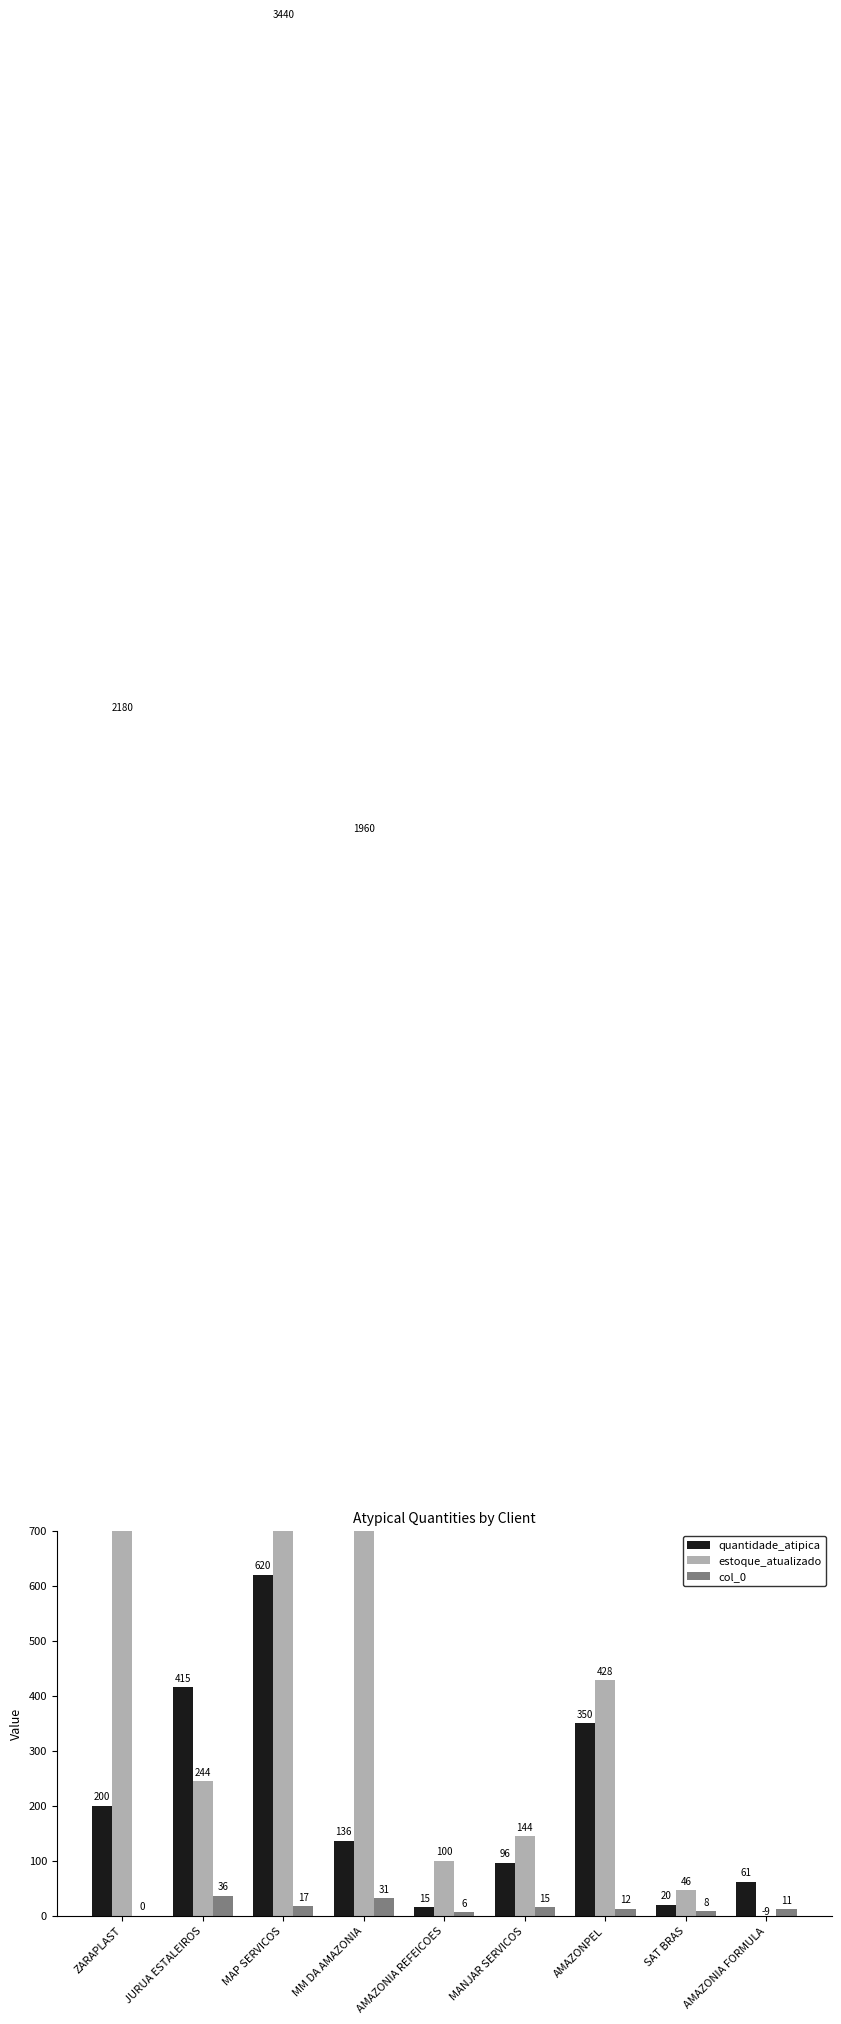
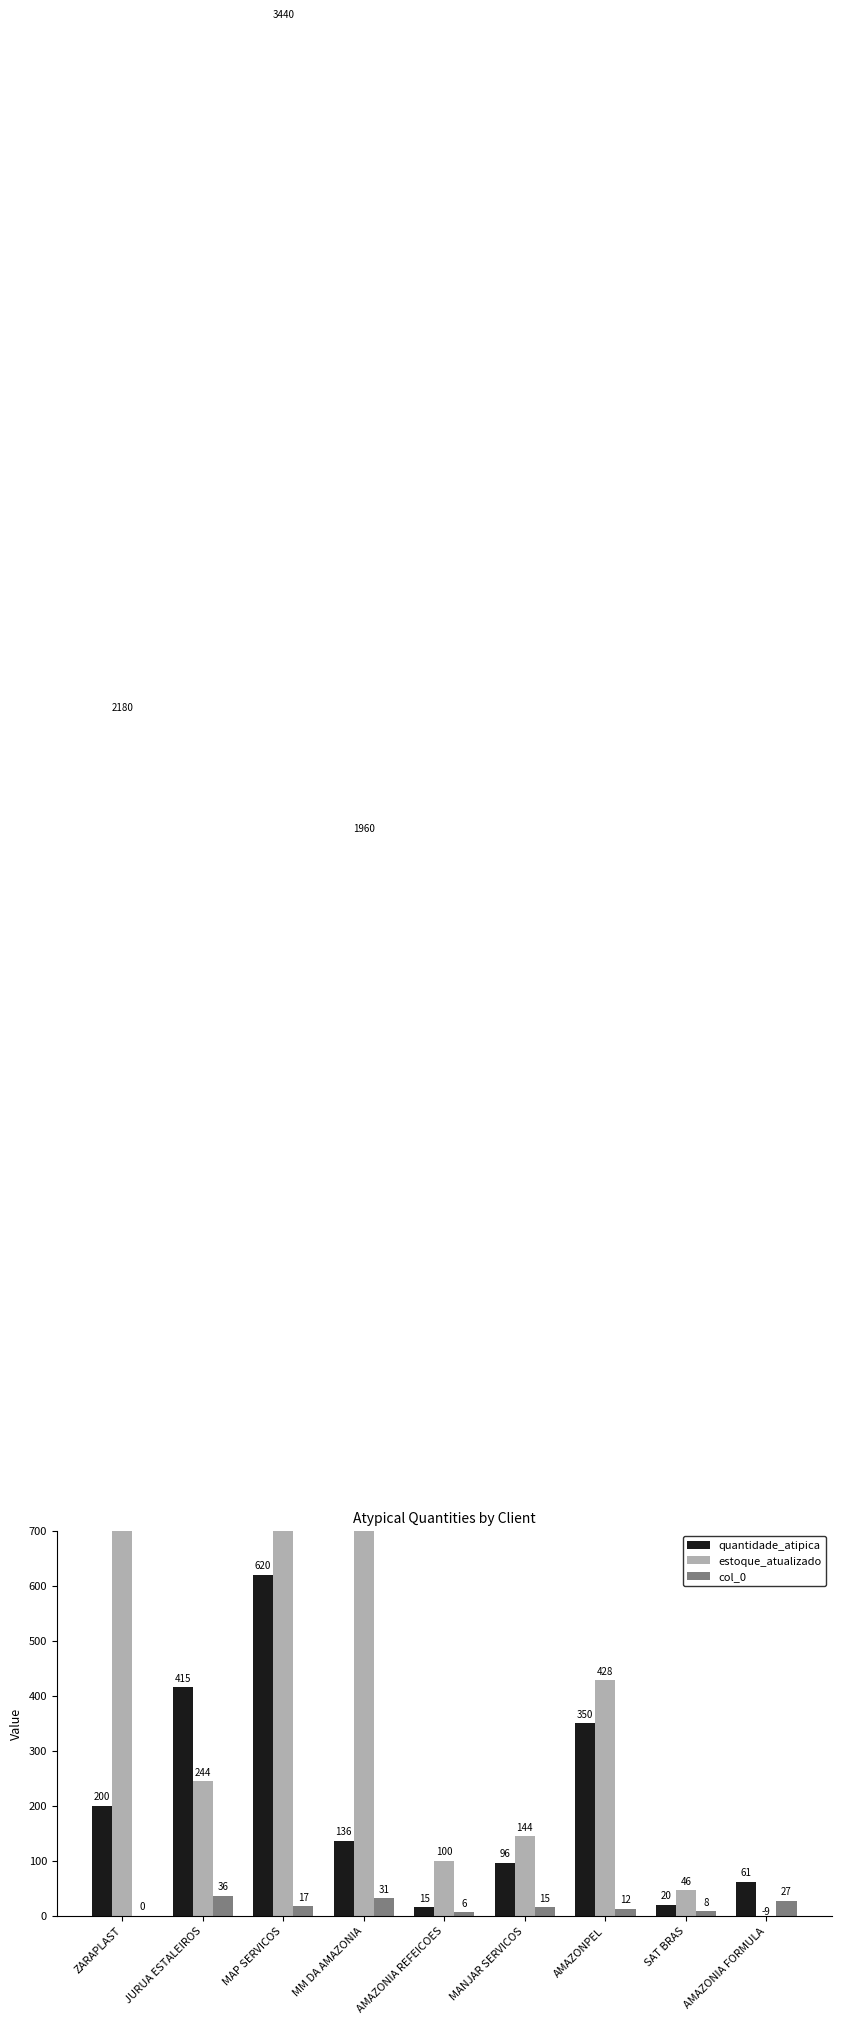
col_0, AMAZONIA FORMULA: 11 -> 27
